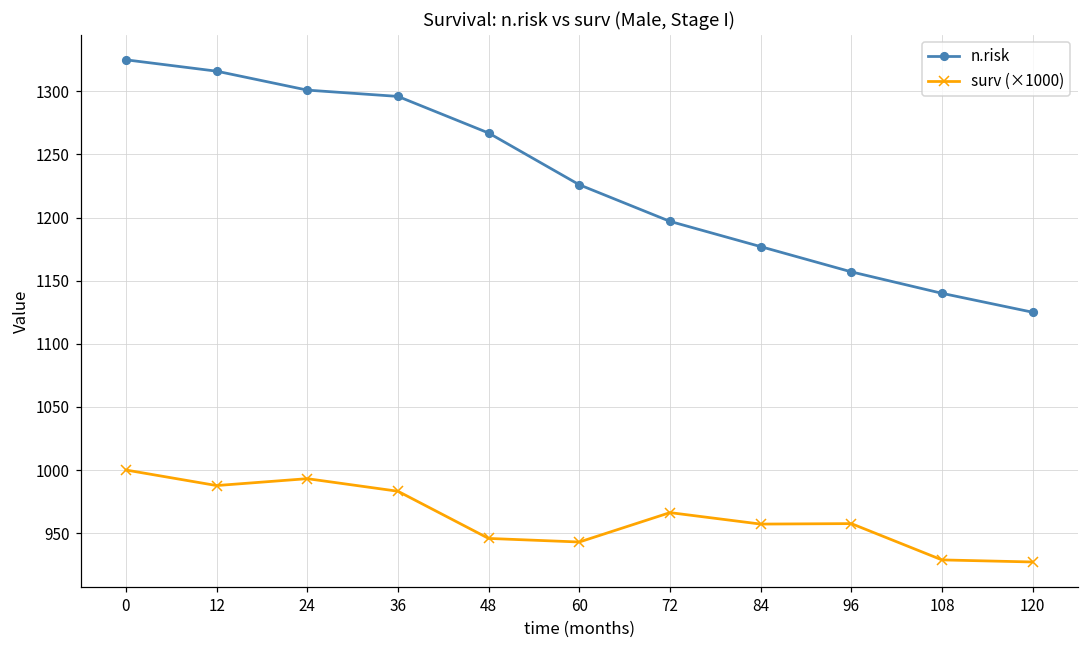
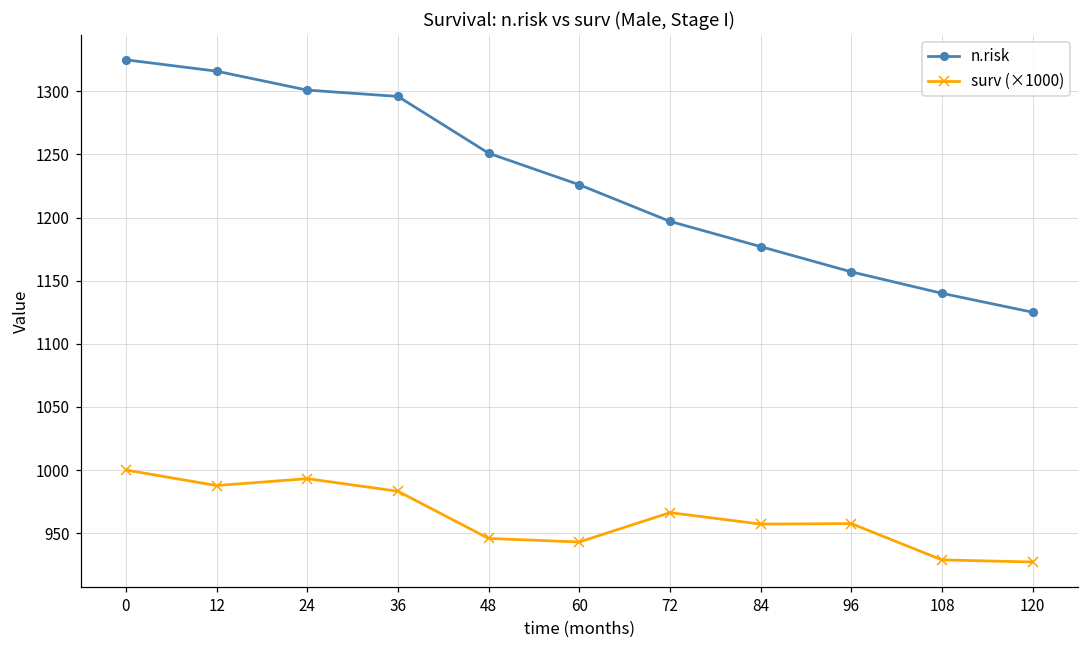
n.risk, 48: 1267 -> 1251
